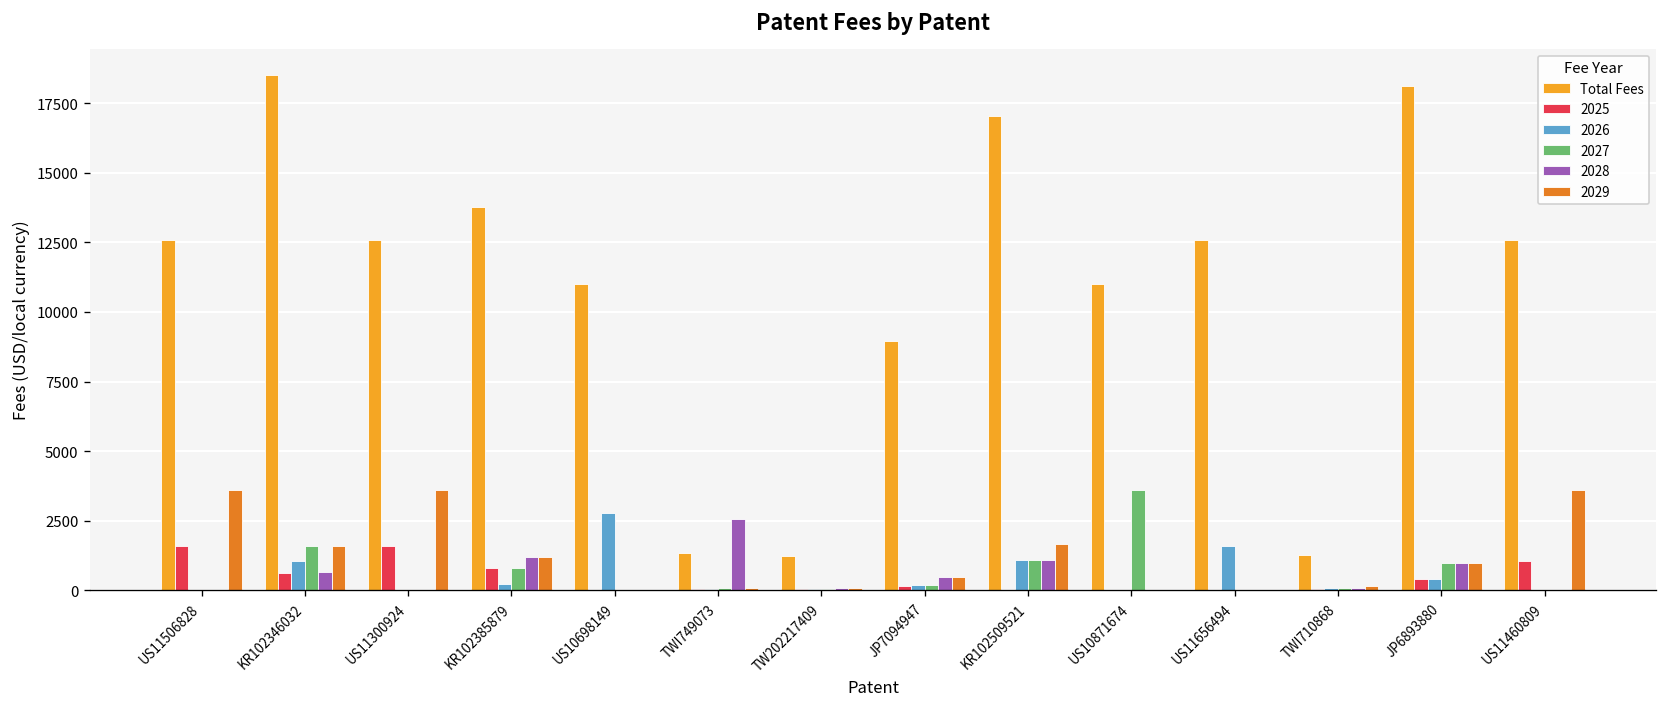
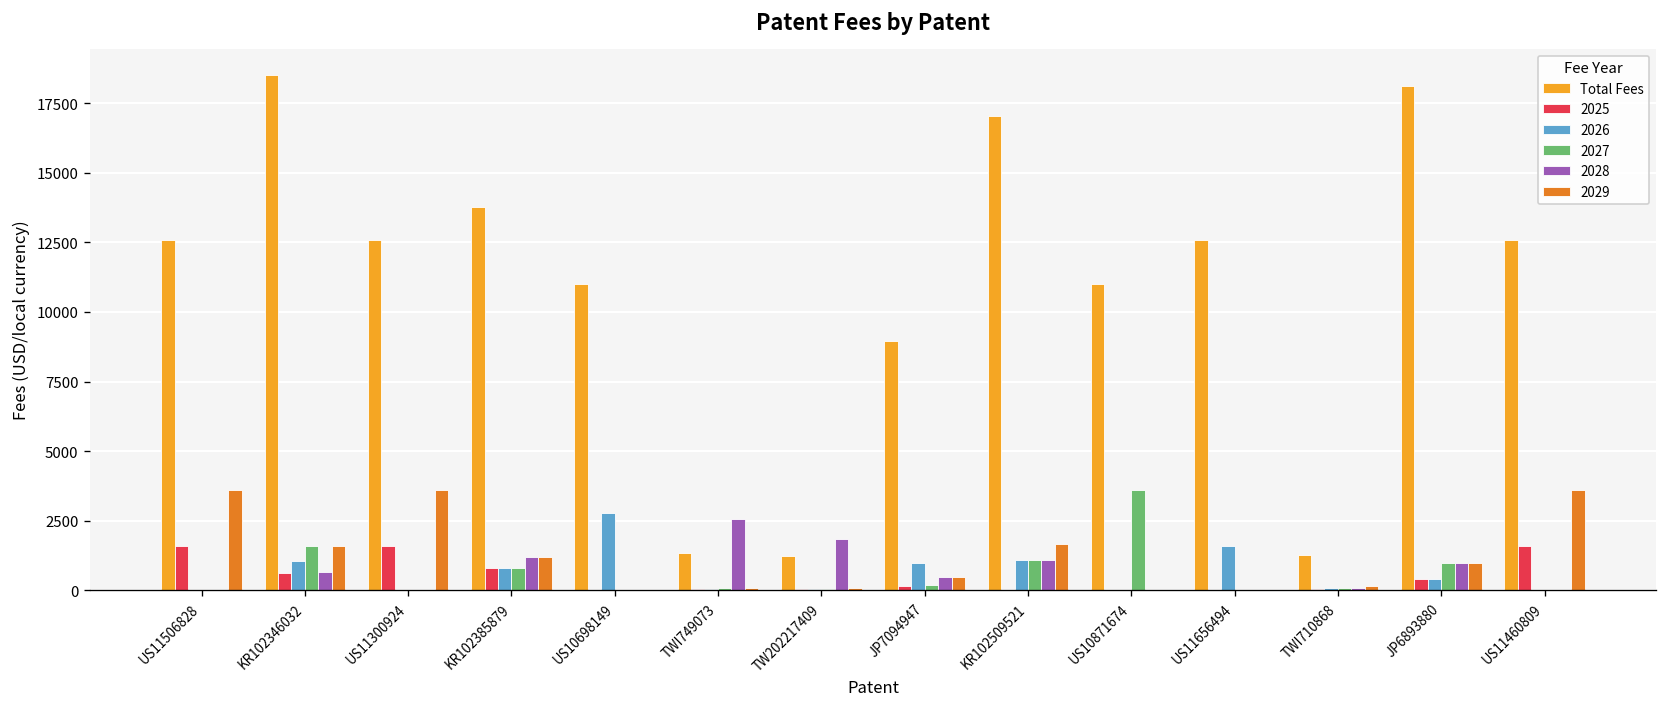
2026, KR102385879: 200 -> 800
2028, TW202217409: 100 -> 1900
2026, JP7094947: 200 -> 1000
2025, US11460809: 1100 -> 1600
